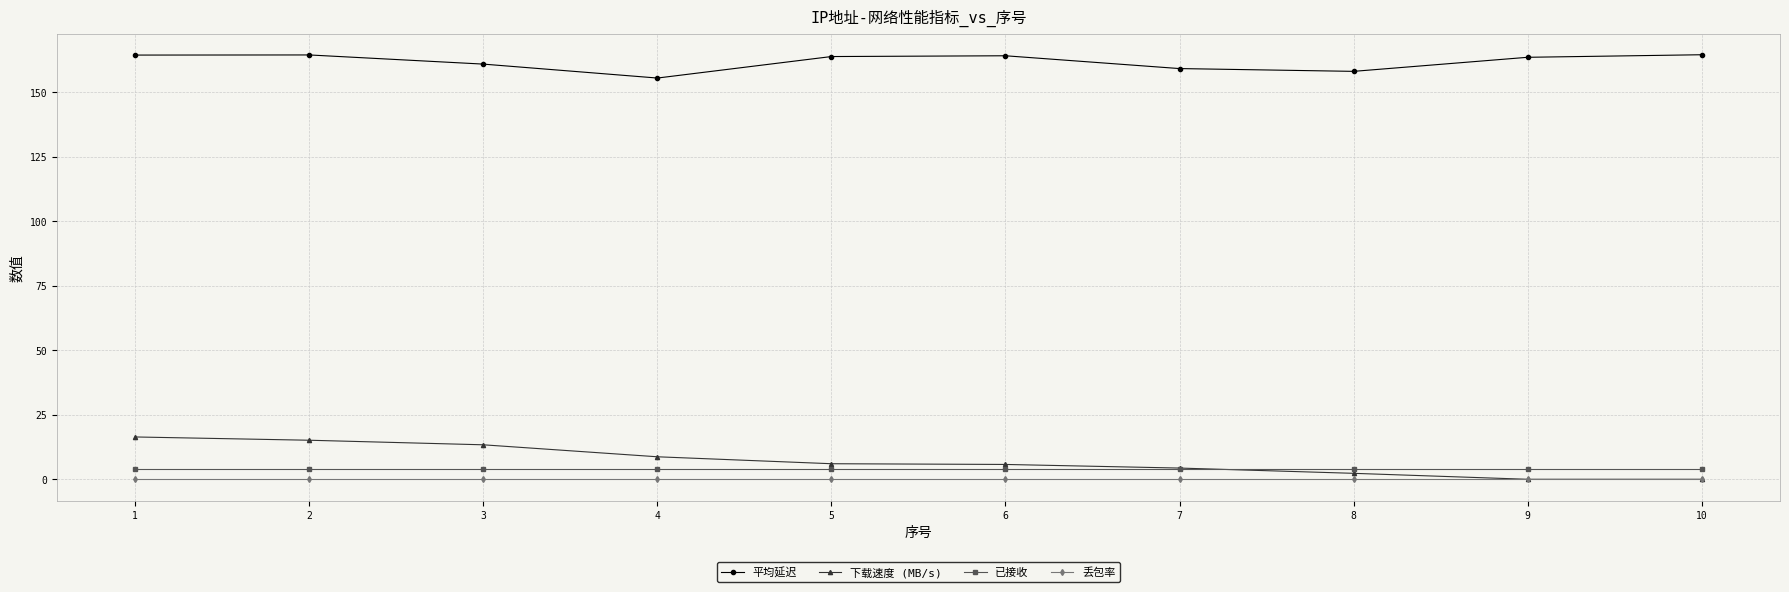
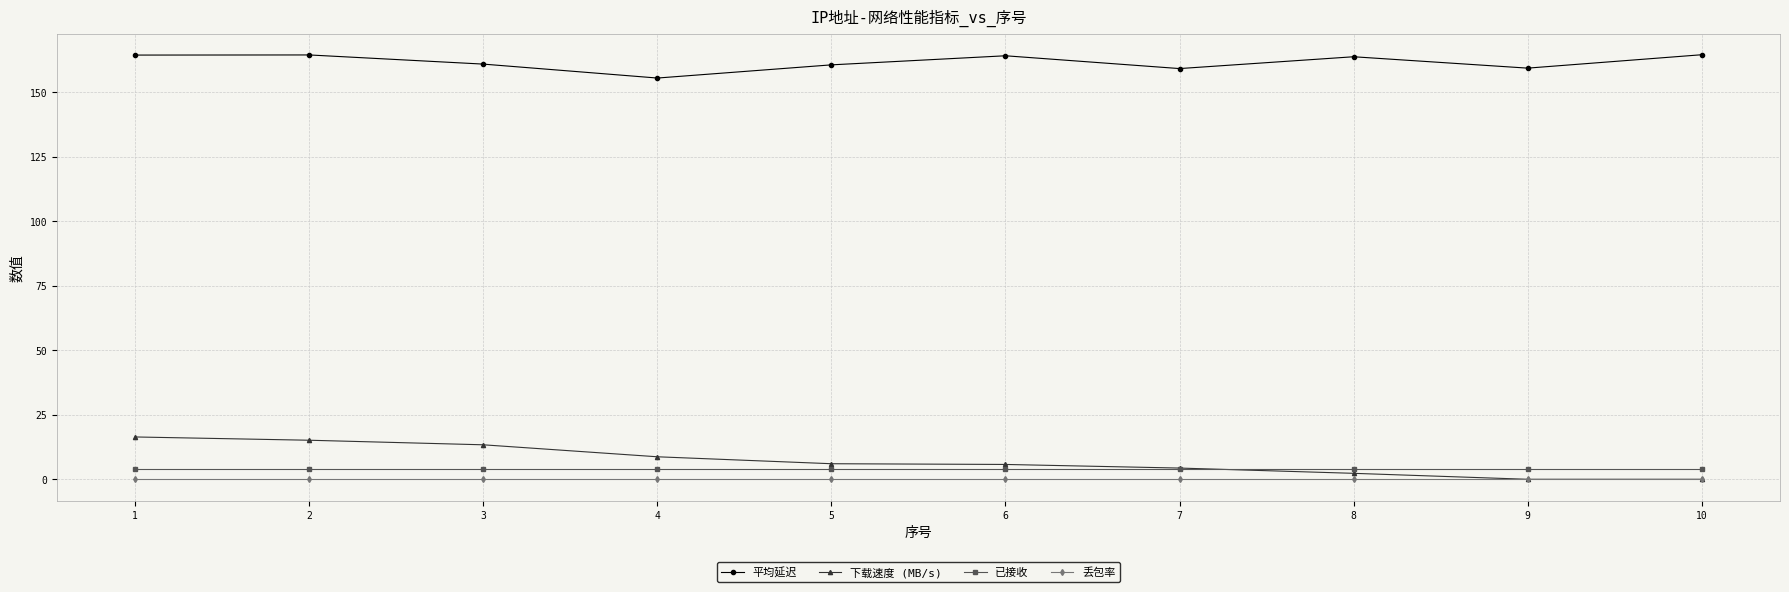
平均延迟, 5: 164 -> 161
平均延迟, 8: 158 -> 164
平均延迟, 9: 164 -> 159
